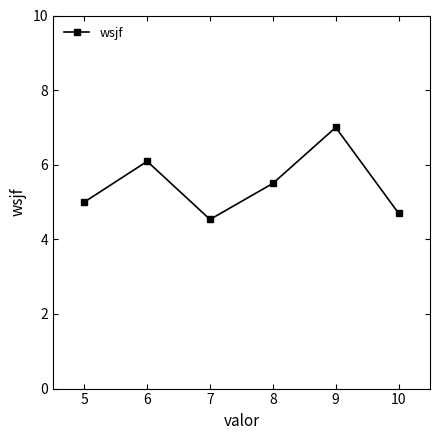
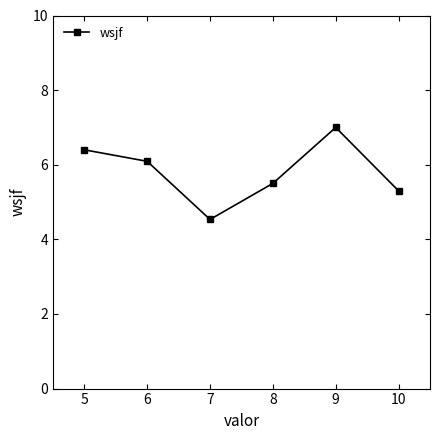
5: 5.0 -> 6.4
10: 4.7 -> 5.3
